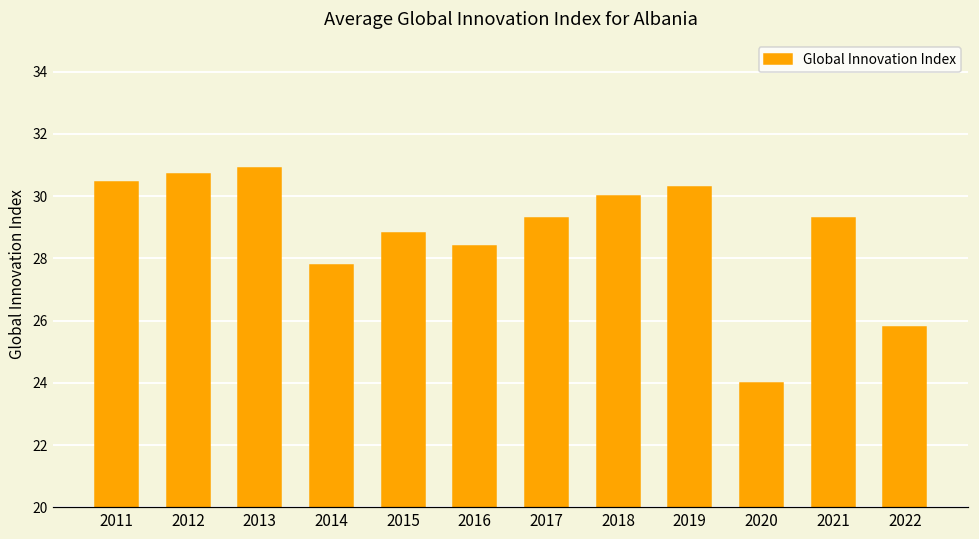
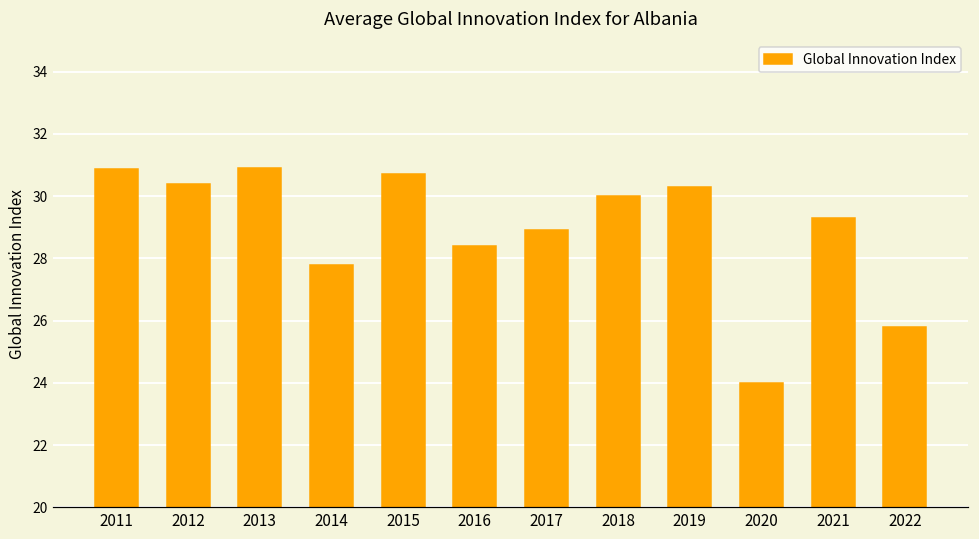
2011: 30.5 -> 30.9
2012: 30.7 -> 30.4
2015: 28.8 -> 30.7
2017: 29.3 -> 28.9
